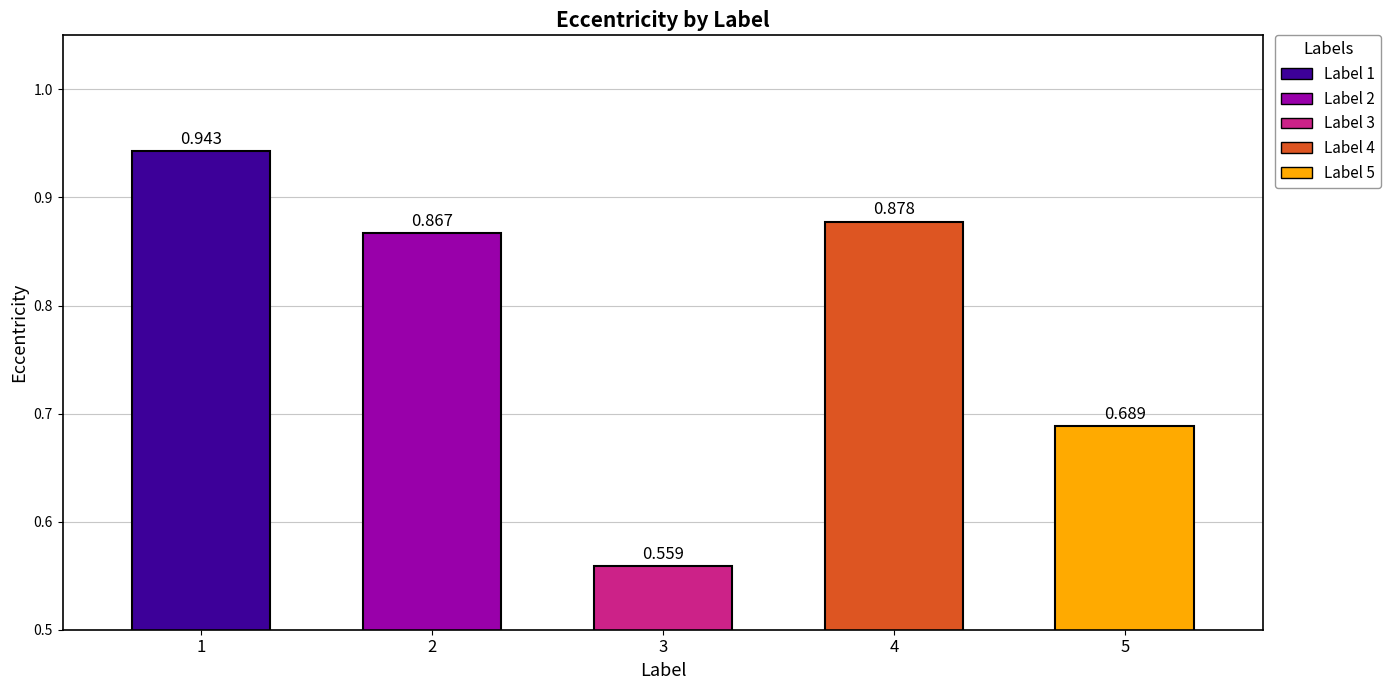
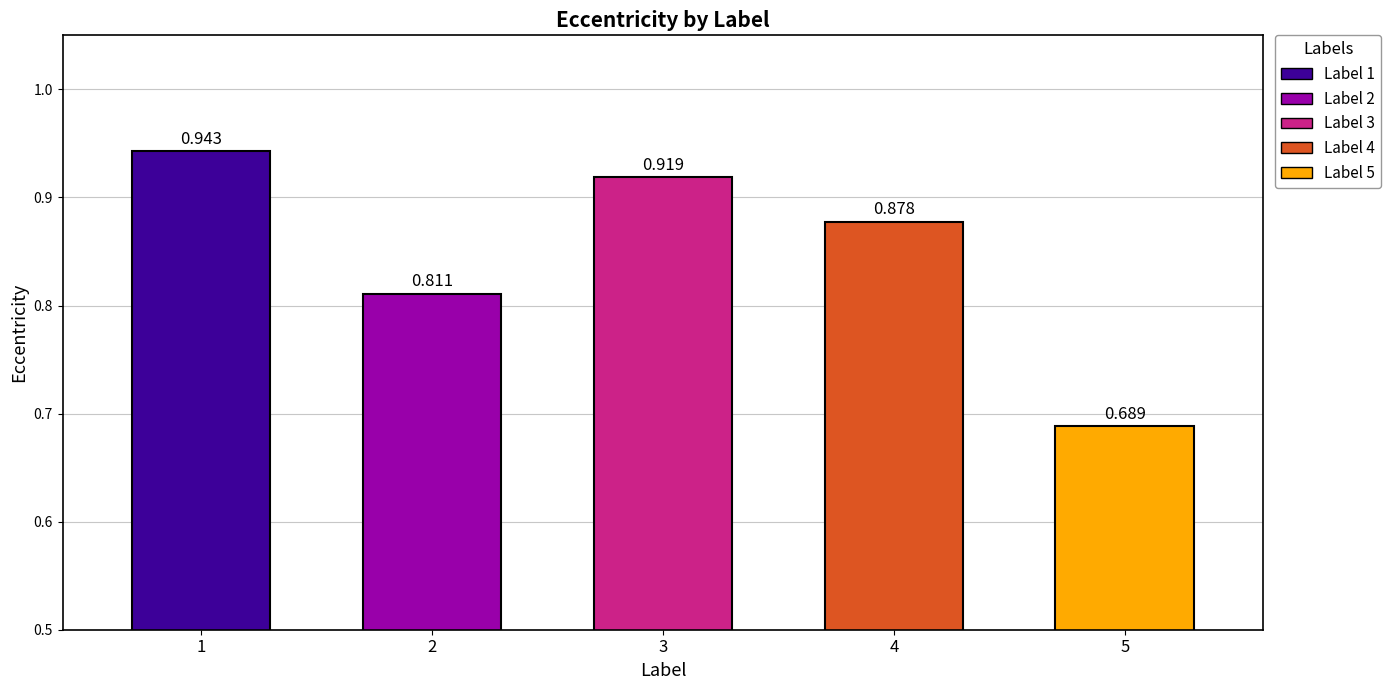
2: 0.867 -> 0.811
3: 0.559 -> 0.919
